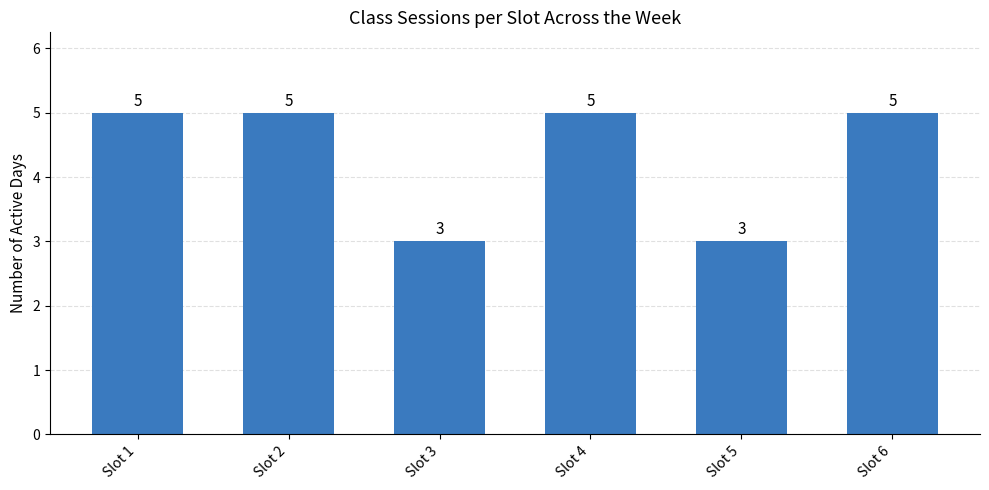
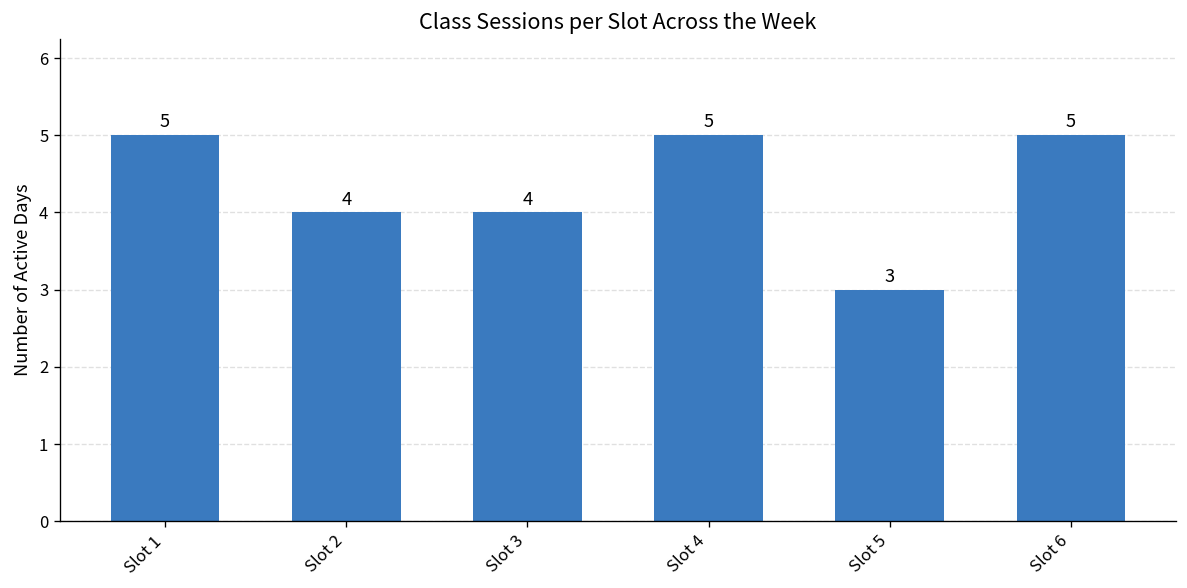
Slot 2: 5 -> 4
Slot 3: 3 -> 4
